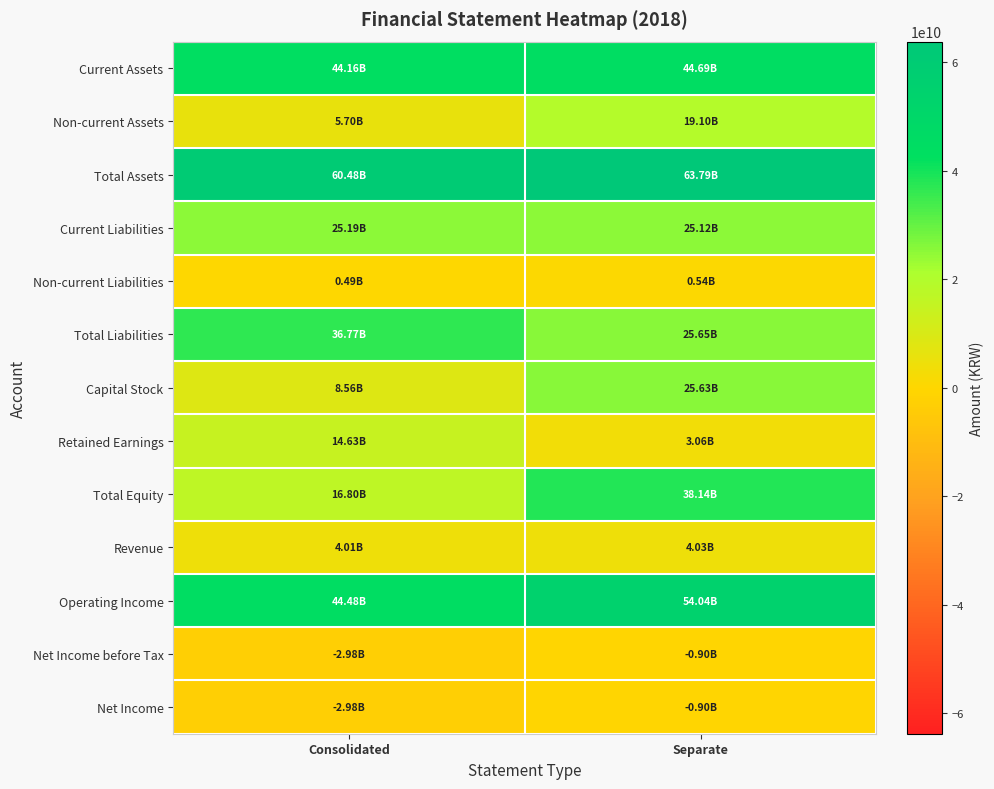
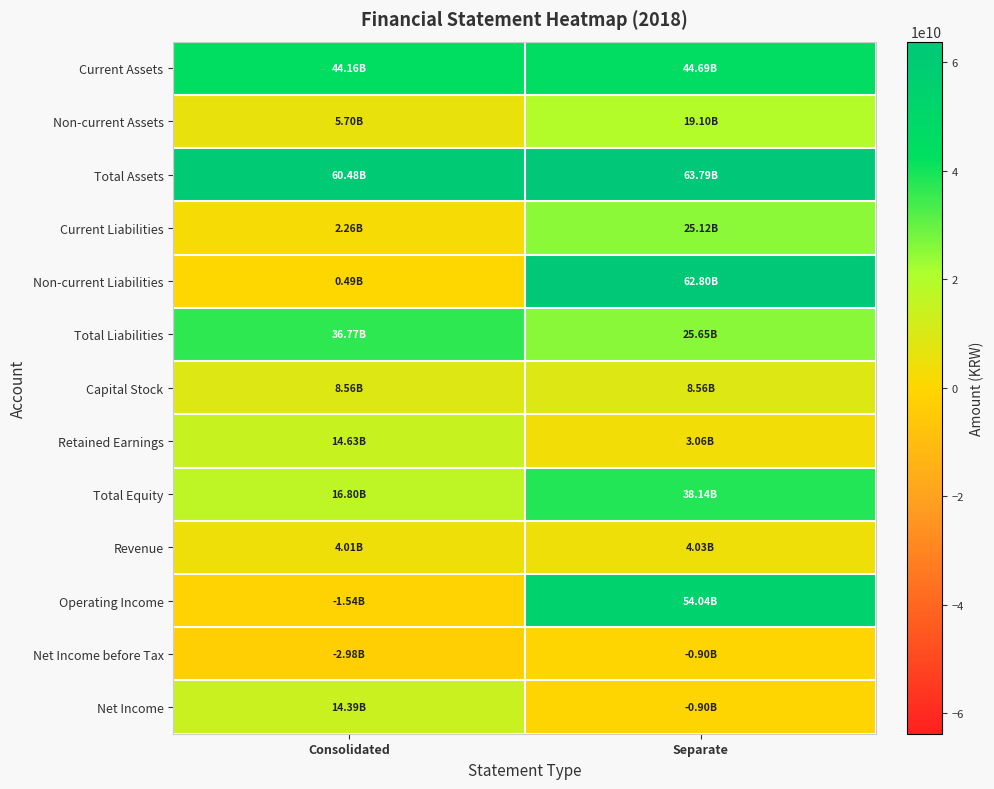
Current Liabilities, Consolidated: 25.19B -> 2.26B
Non-current Liabilities, Separate: 0.54B -> 62.80B
Capital Stock, Separate: 25.63B -> 8.56B
Operating Income, Consolidated: 44.48B -> -1.54B
Net Income, Consolidated: -2.98B -> 14.39B
